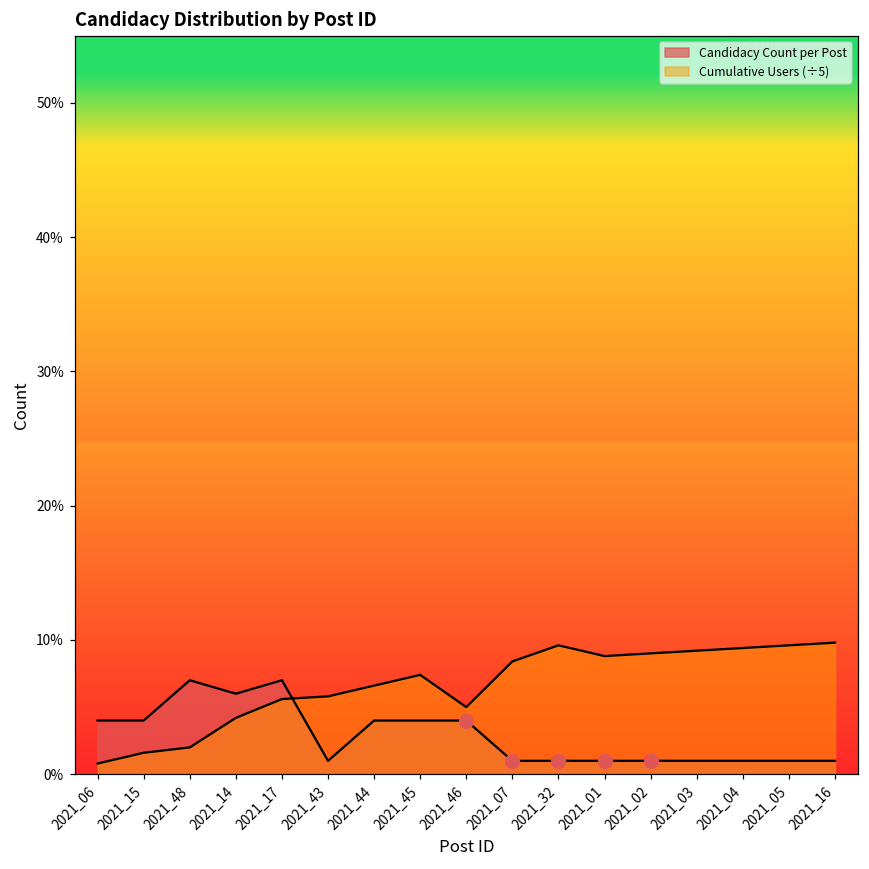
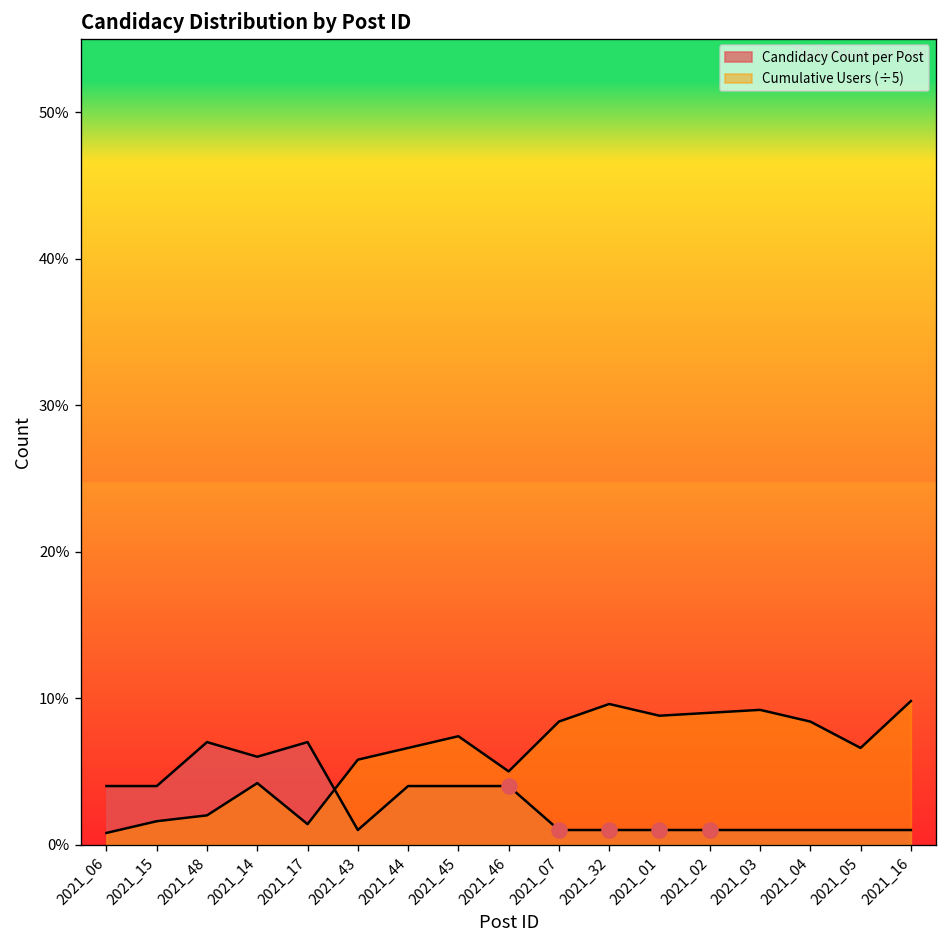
Cumulative Users (÷5), 2021_17: 5.6% -> 1.4%
Cumulative Users (÷5), 2021_04: 9.4% -> 8.4%
Cumulative Users (÷5), 2021_05: 9.6% -> 6.6%
